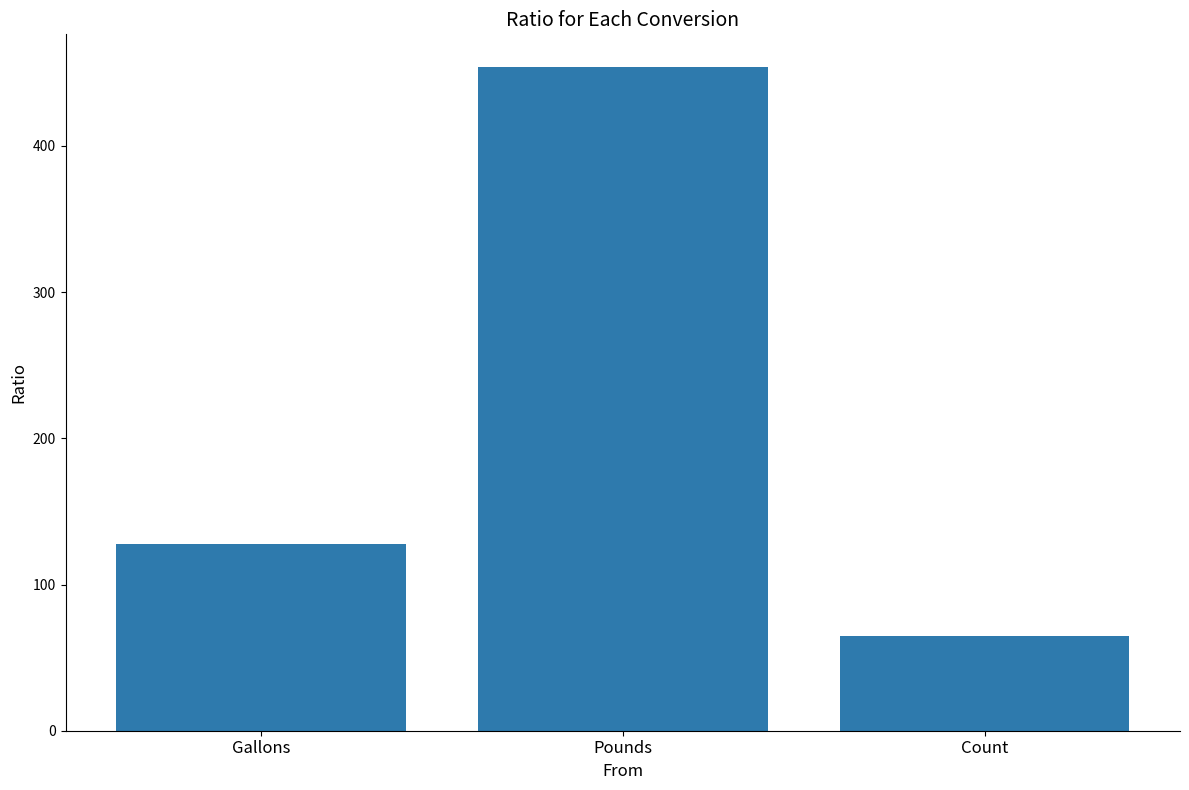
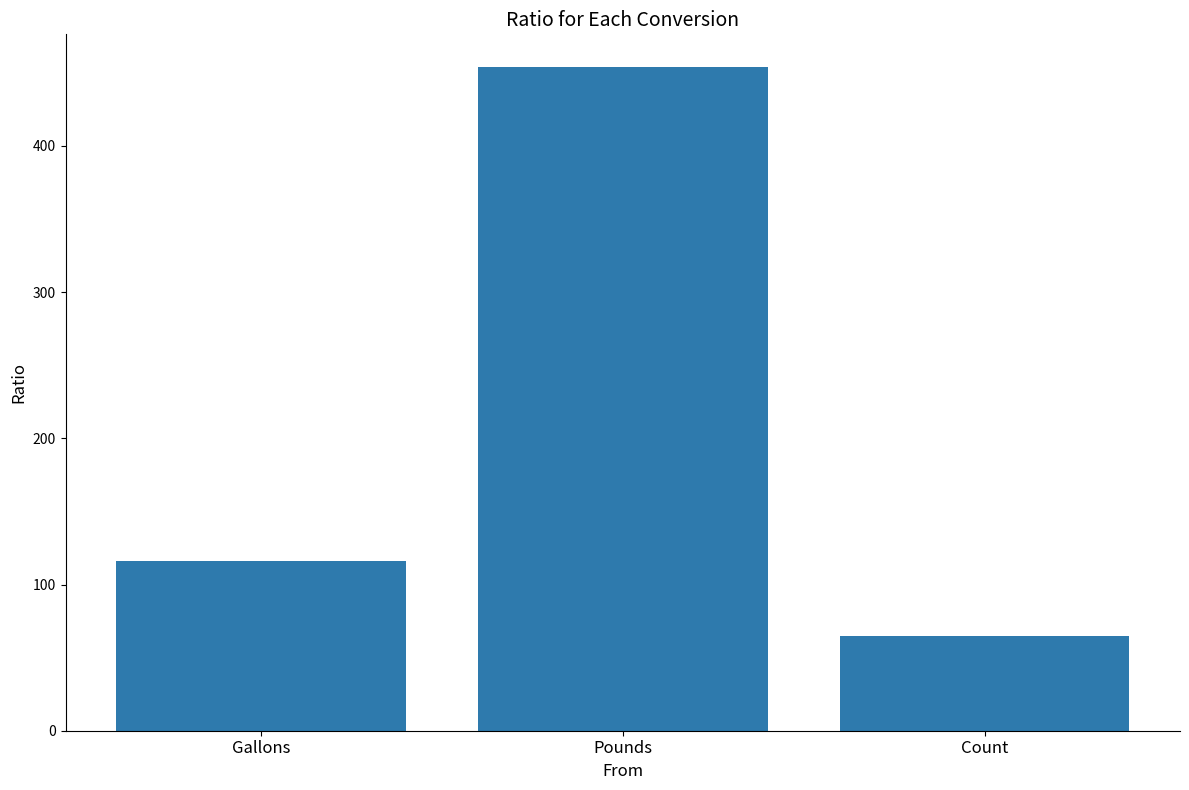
Gallons: 128 -> 116
